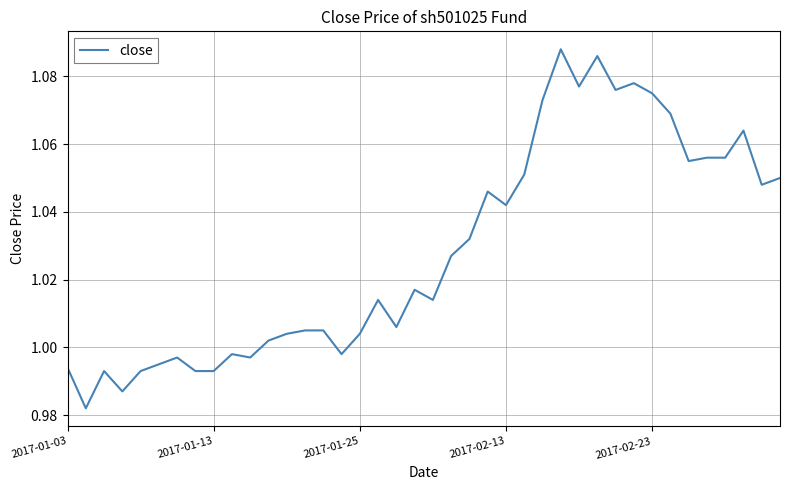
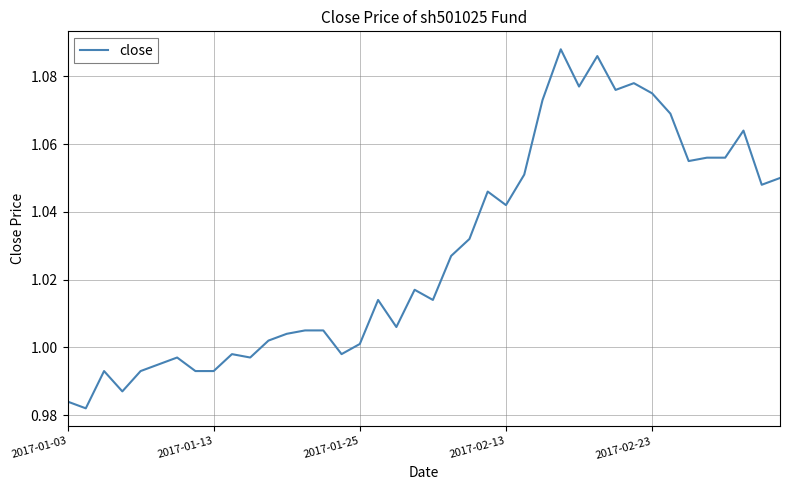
2017-01-03: 0.994 -> 0.984
2017-01-25: 1.004 -> 1.001
